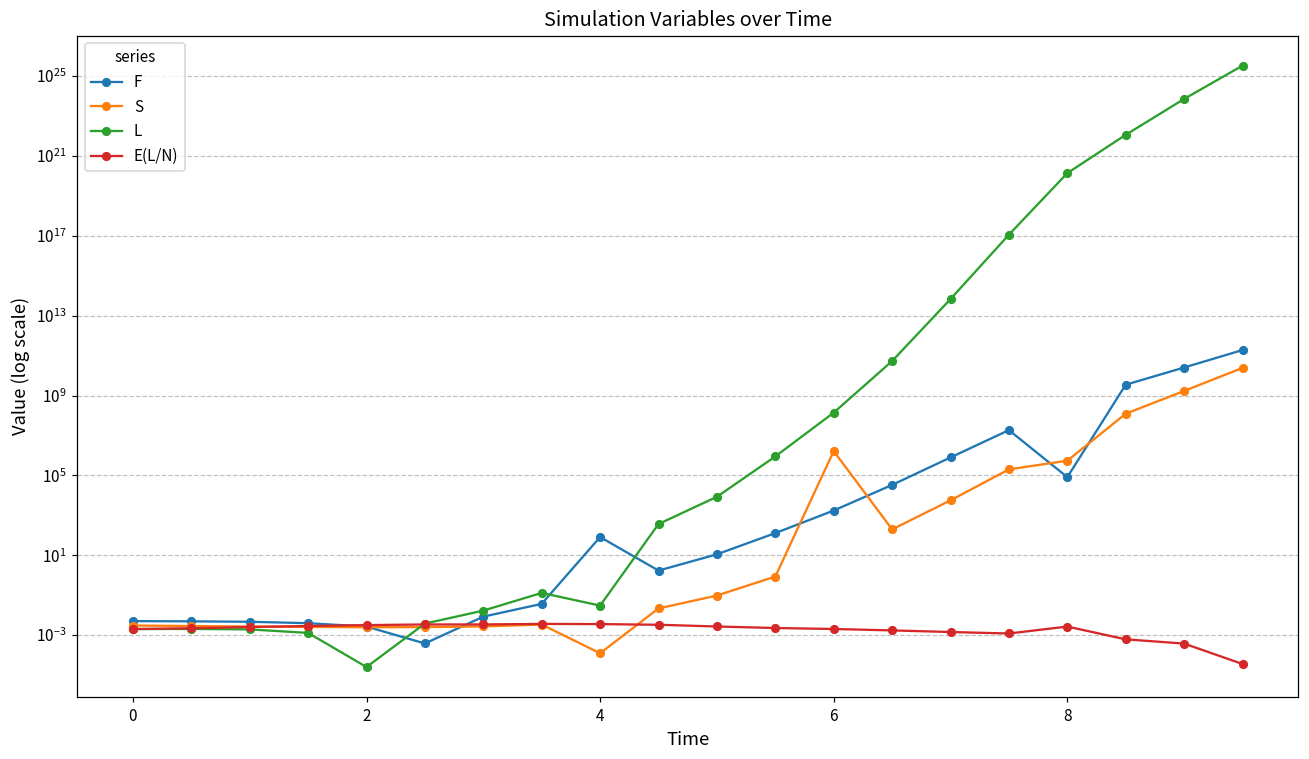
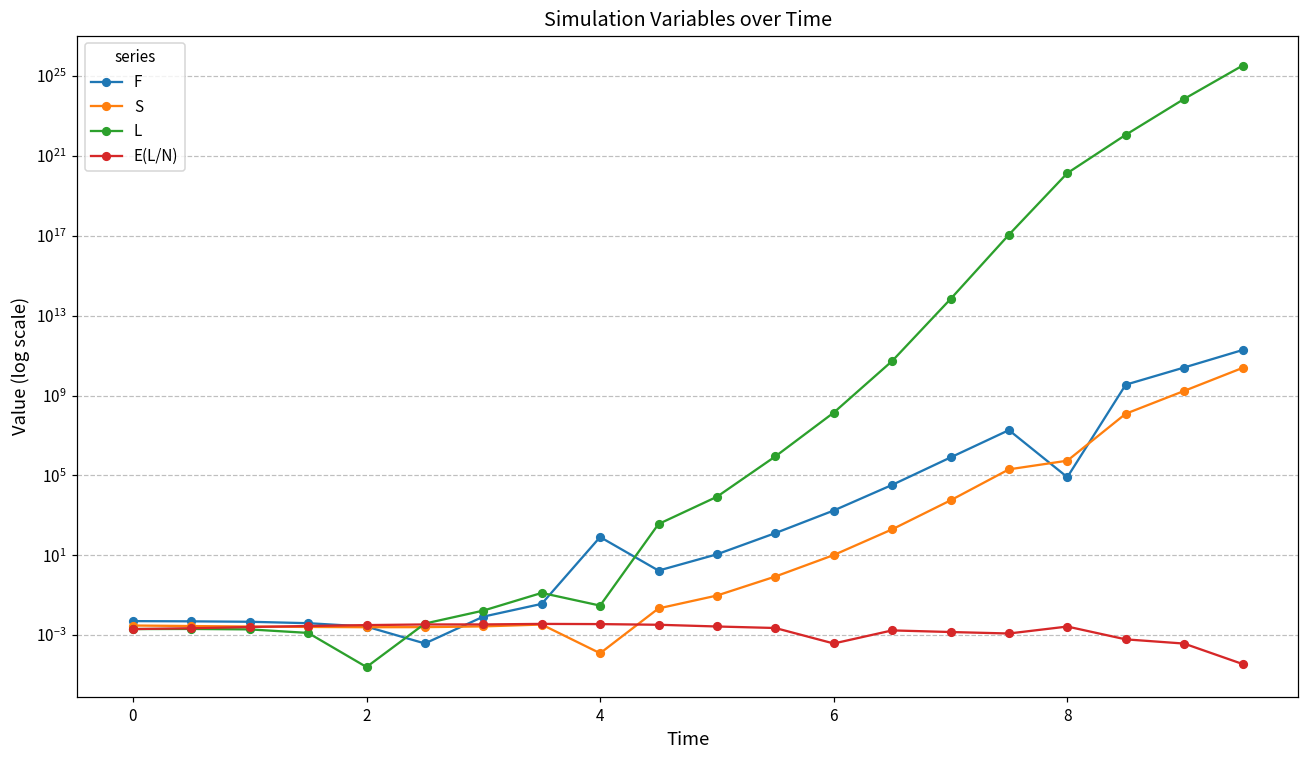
S, 6: 2000000 -> 10
E(L/N), 6: 0.002 -> 0.0004
